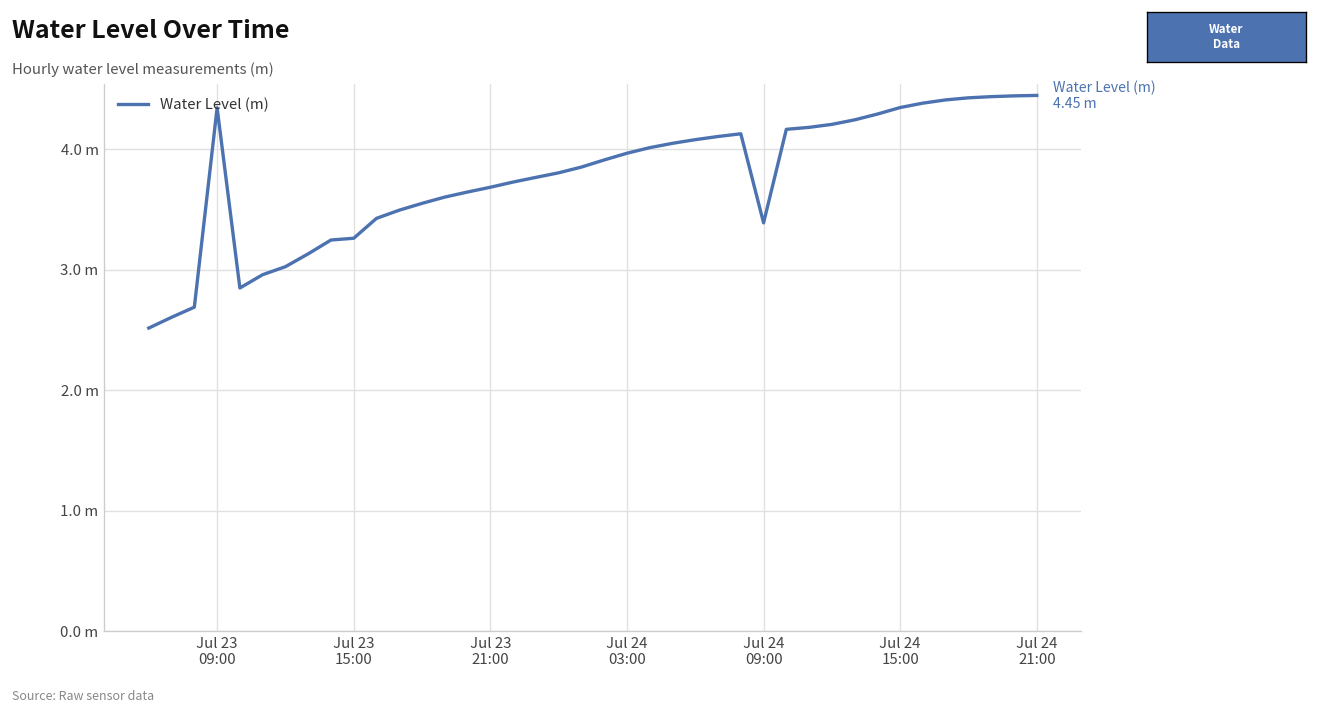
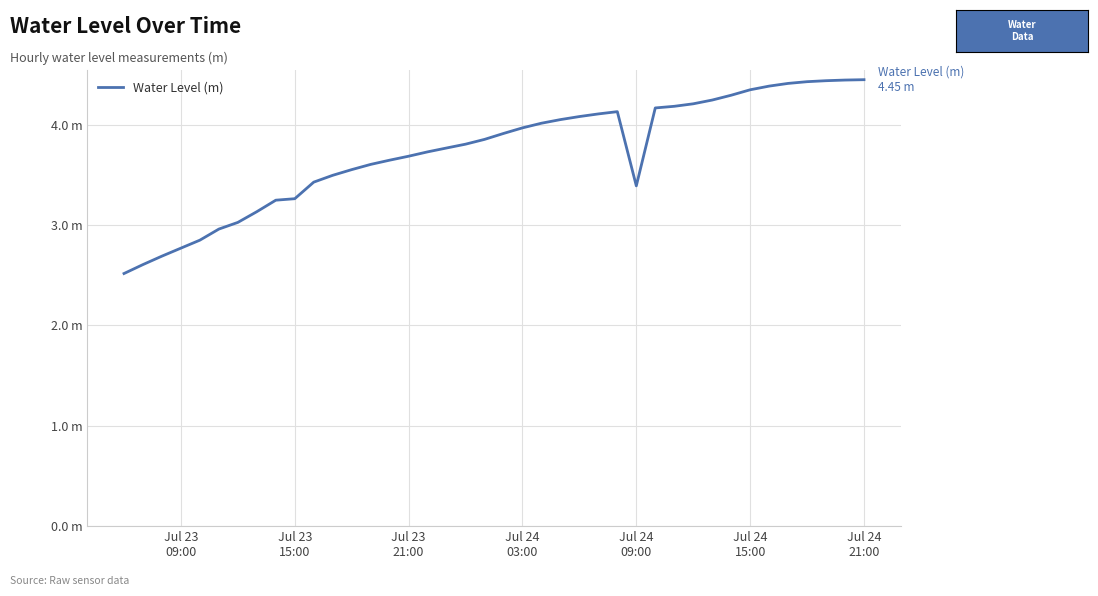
Jul 23 09:00: 4.34 m -> 2.77 m
